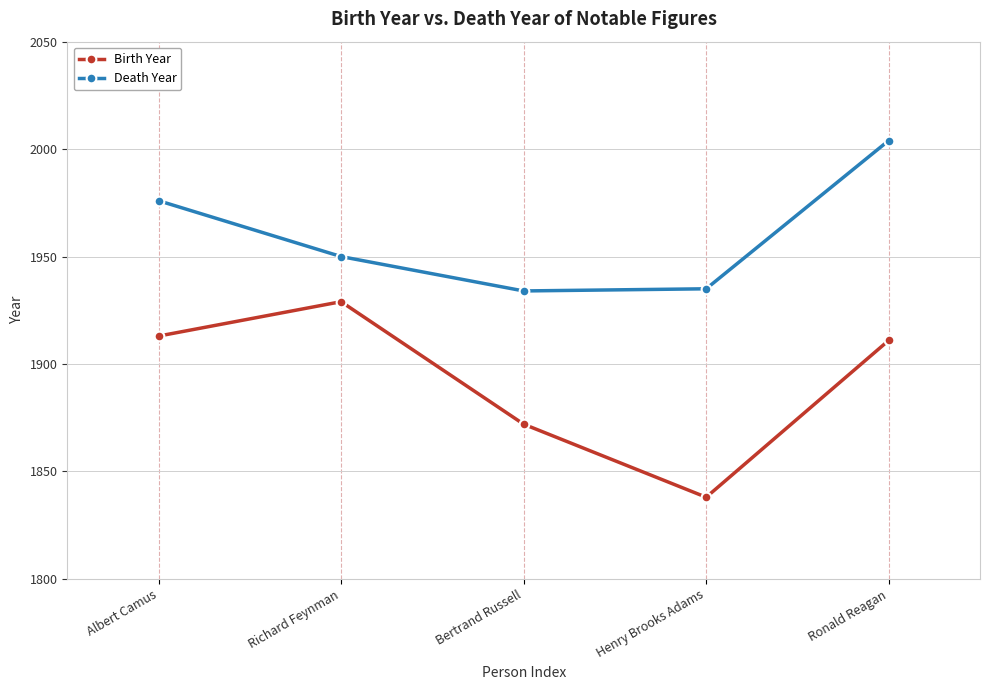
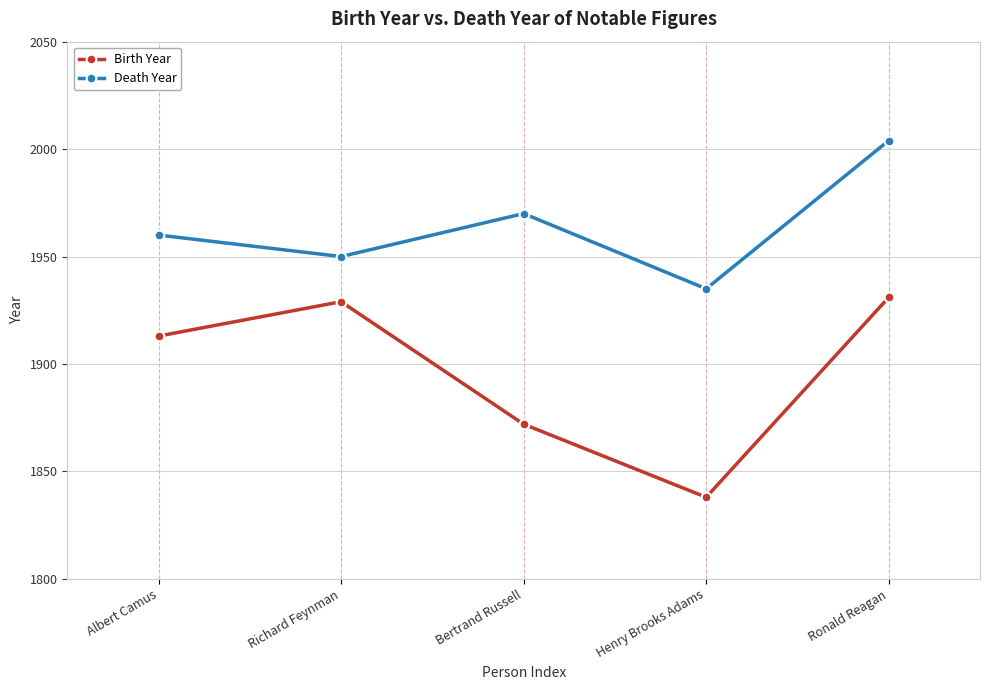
Death Year, Albert Camus: 1976 -> 1960
Death Year, Bertrand Russell: 1934 -> 1970
Birth Year, Ronald Reagan: 1911 -> 1931
